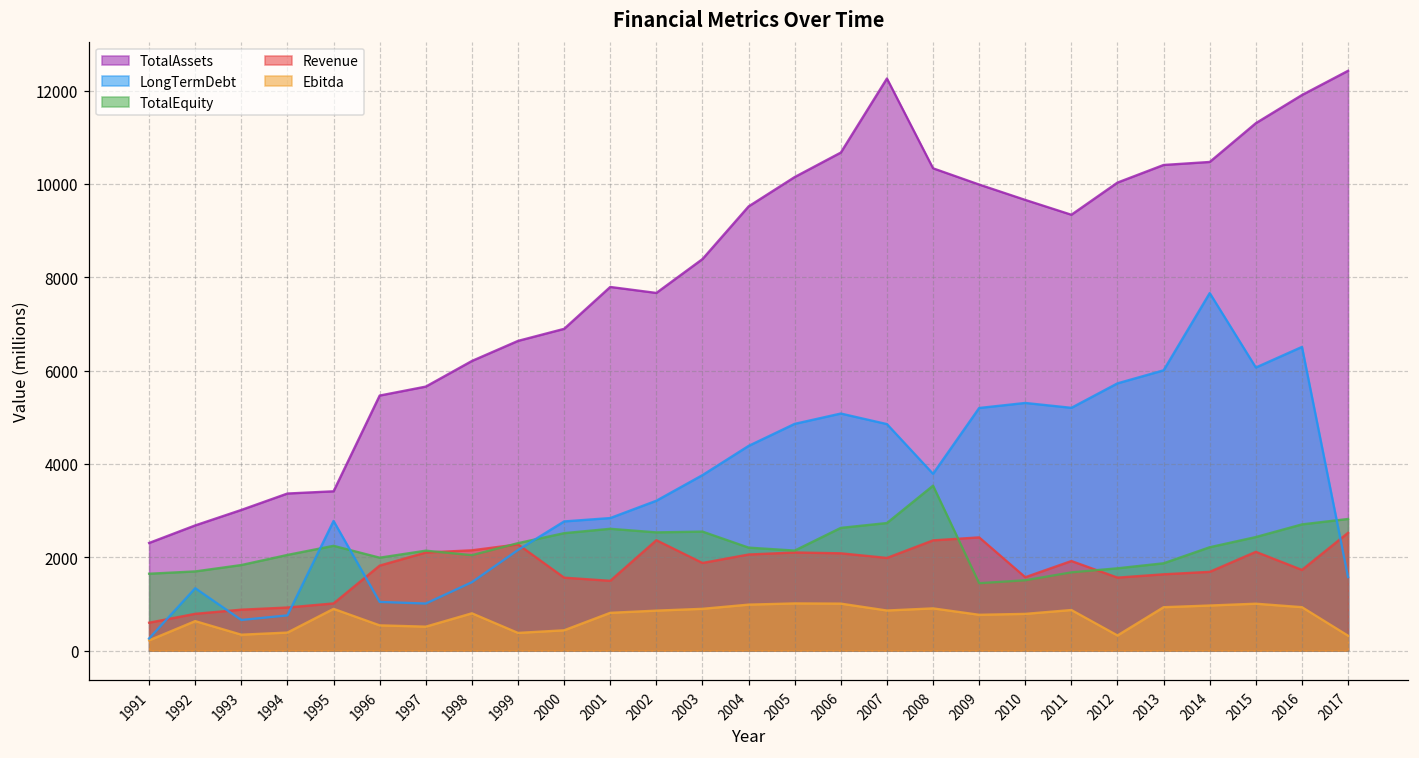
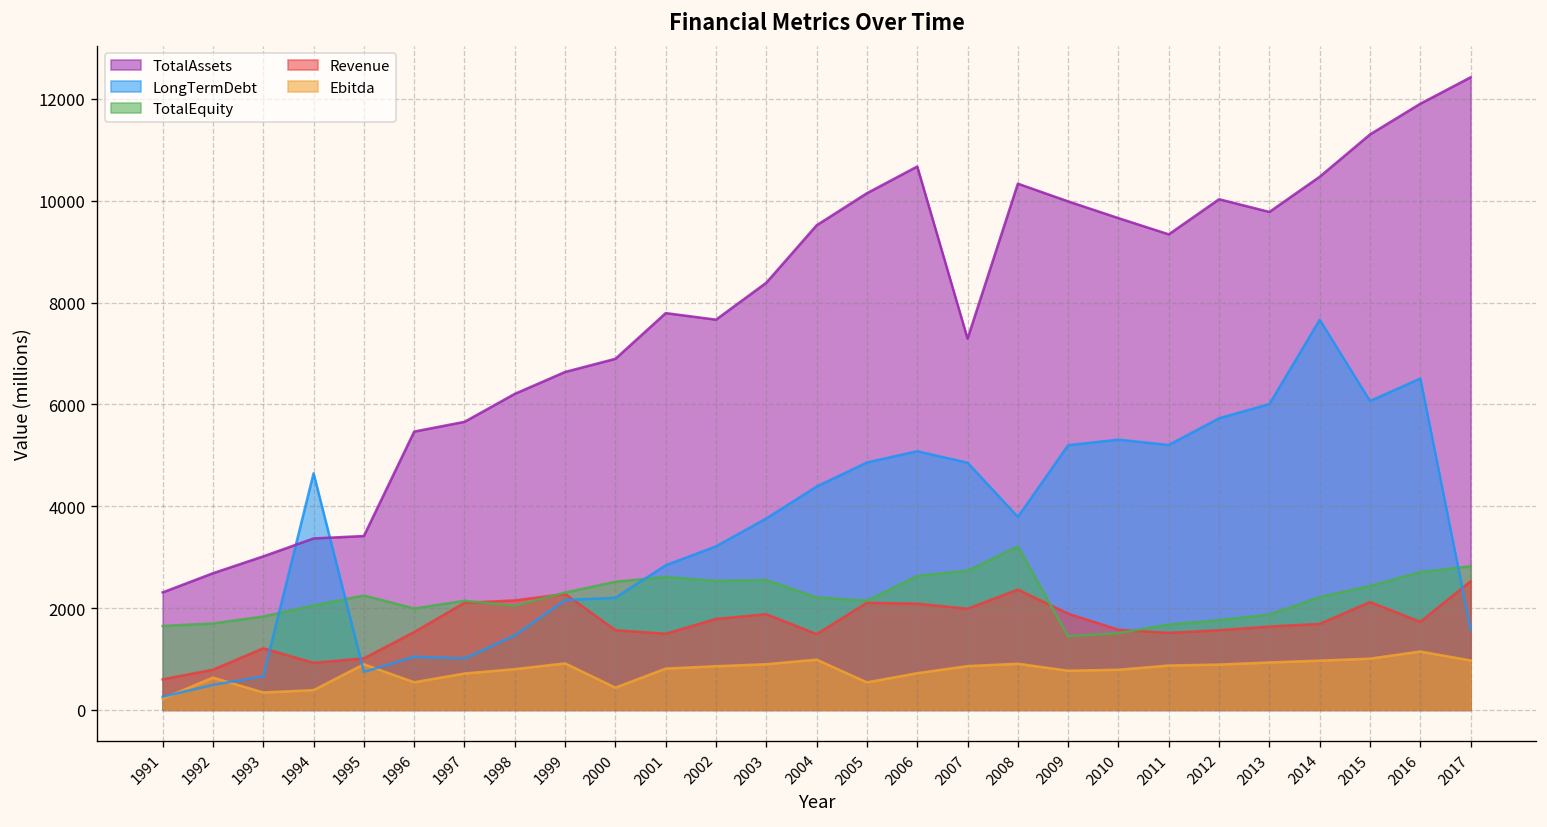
LongTermDebt, 1992: 1300 -> 500
Revenue, 1993: 900 -> 1200
LongTermDebt, 1994: 800 -> 4600
LongTermDebt, 1995: 2800 -> 700
Revenue, 1996: 1800 -> 1500
Ebitda, 1997: 500 -> 700
Ebitda, 1999: 400 -> 900
LongTermDebt, 2000: 2800 -> 2200
Revenue, 2002: 2400 -> 1800
Revenue, 2004: 2100 -> 1500
Ebitda, 2005: 1000 -> 500
Ebitda, 2006: 1000 -> 700
TotalAssets, 2007: 12300 -> 7300
TotalEquity, 2008: 3500 -> 3200
Revenue, 2009: 2400 -> 1900
Revenue, 2011: 1900 -> 1500
Ebitda, 2012: 300 -> 900
TotalAssets, 2013: 10400 -> 9800
Ebitda, 2016: 900 -> 1100
Ebitda, 2017: 300 -> 1000
